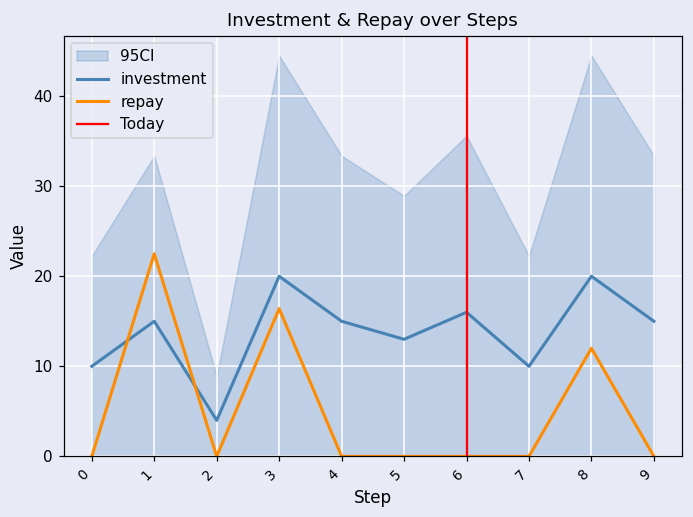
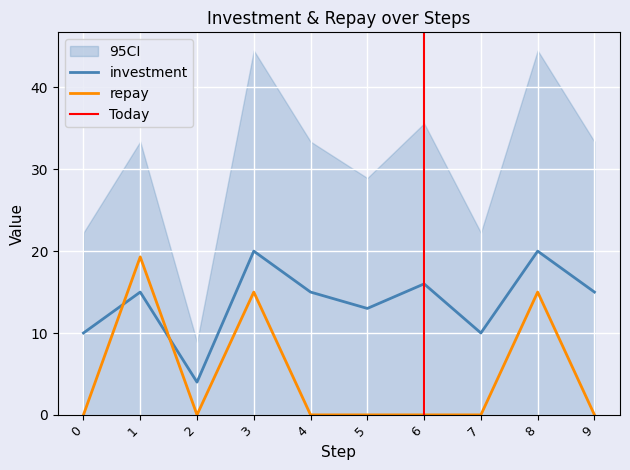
repay, 1: 23 -> 19
repay, 3: 16 -> 15
repay, 8: 12 -> 15
